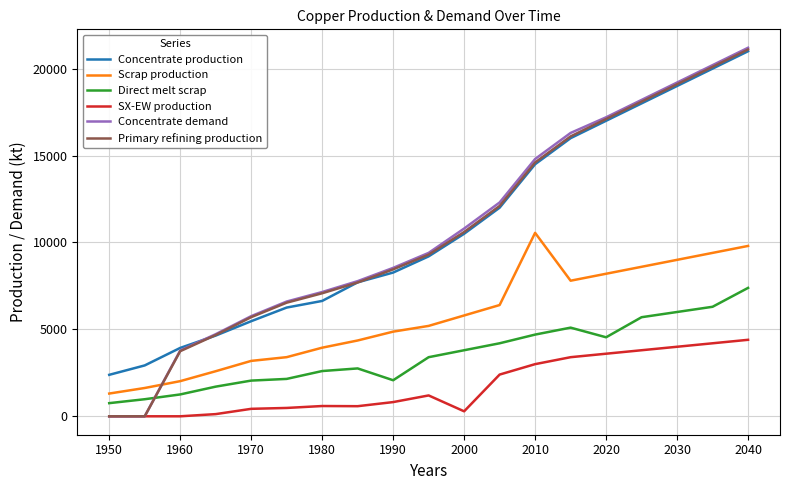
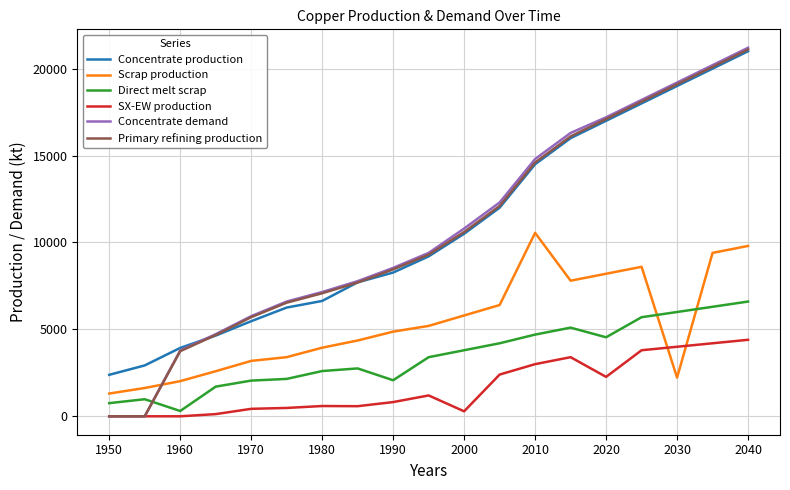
Direct melt scrap, 1960: 1300 -> 300
SX-EW production, 2020: 3600 -> 2300
Scrap production, 2030: 9000 -> 2200
Direct melt scrap, 2040: 7400 -> 6600
